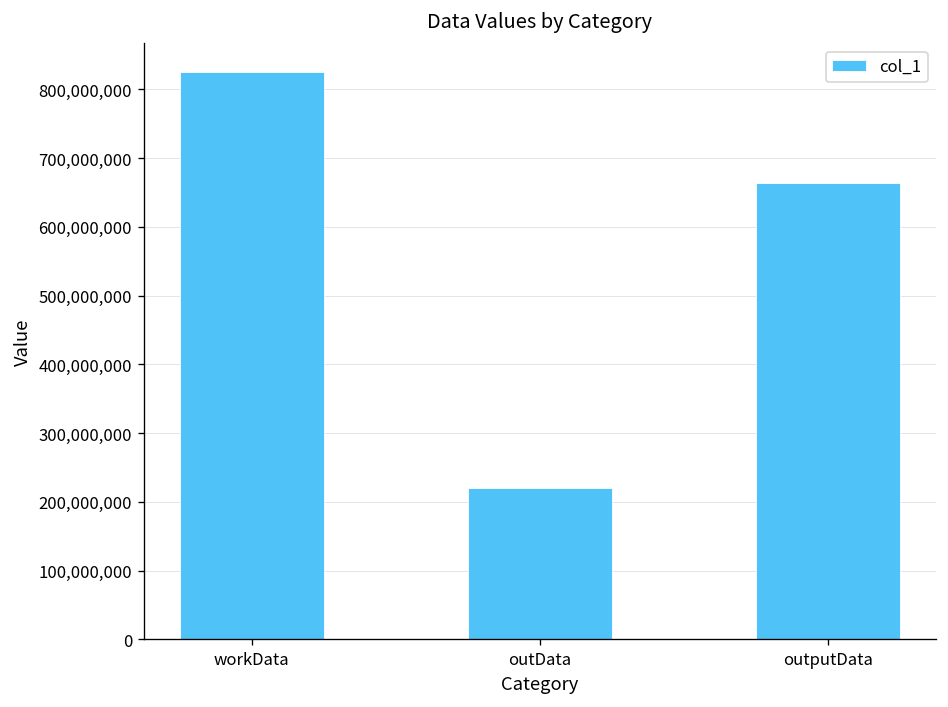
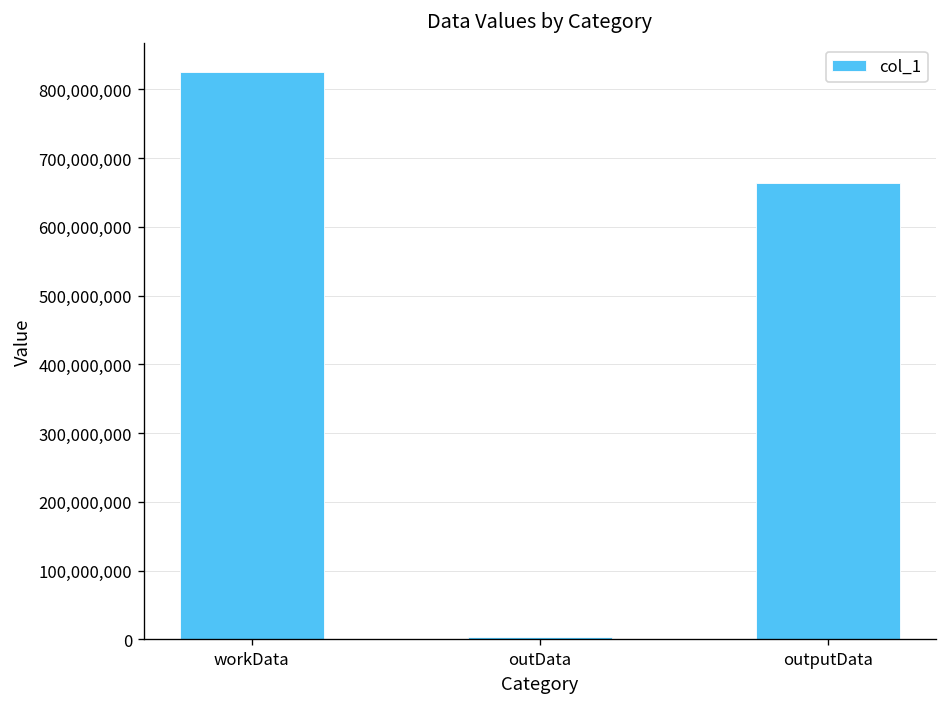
outData: 220,000,000 -> 0
